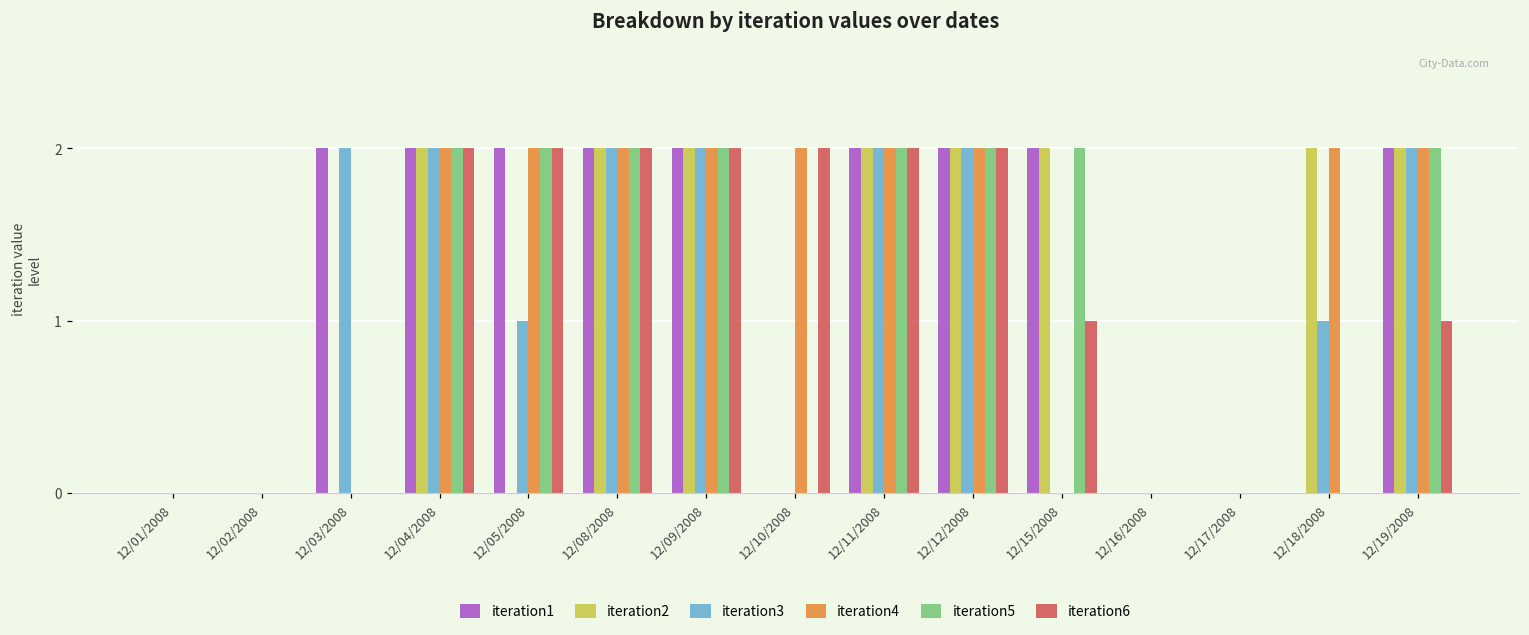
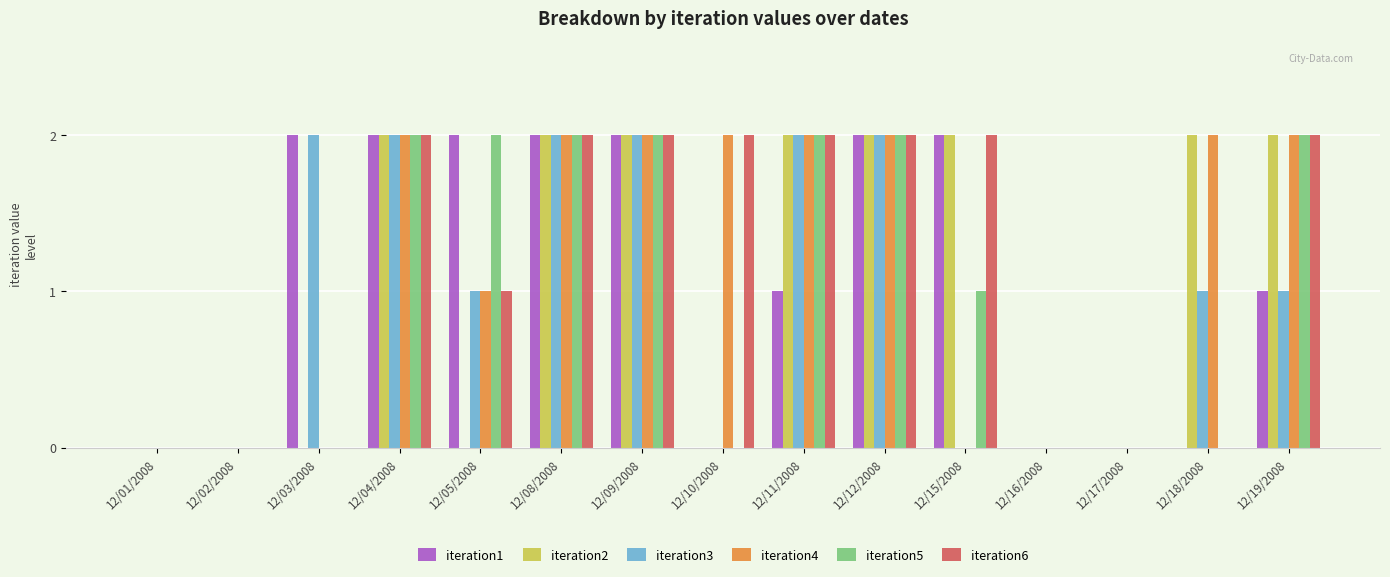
iteration4, 12/05/2008: 2 -> 1
iteration6, 12/05/2008: 2 -> 1
iteration1, 12/11/2008: 2 -> 1
iteration5, 12/15/2008: 2 -> 1
iteration6, 12/15/2008: 1 -> 2
iteration1, 12/19/2008: 2 -> 1
iteration3, 12/19/2008: 2 -> 1
iteration6, 12/19/2008: 1 -> 2
